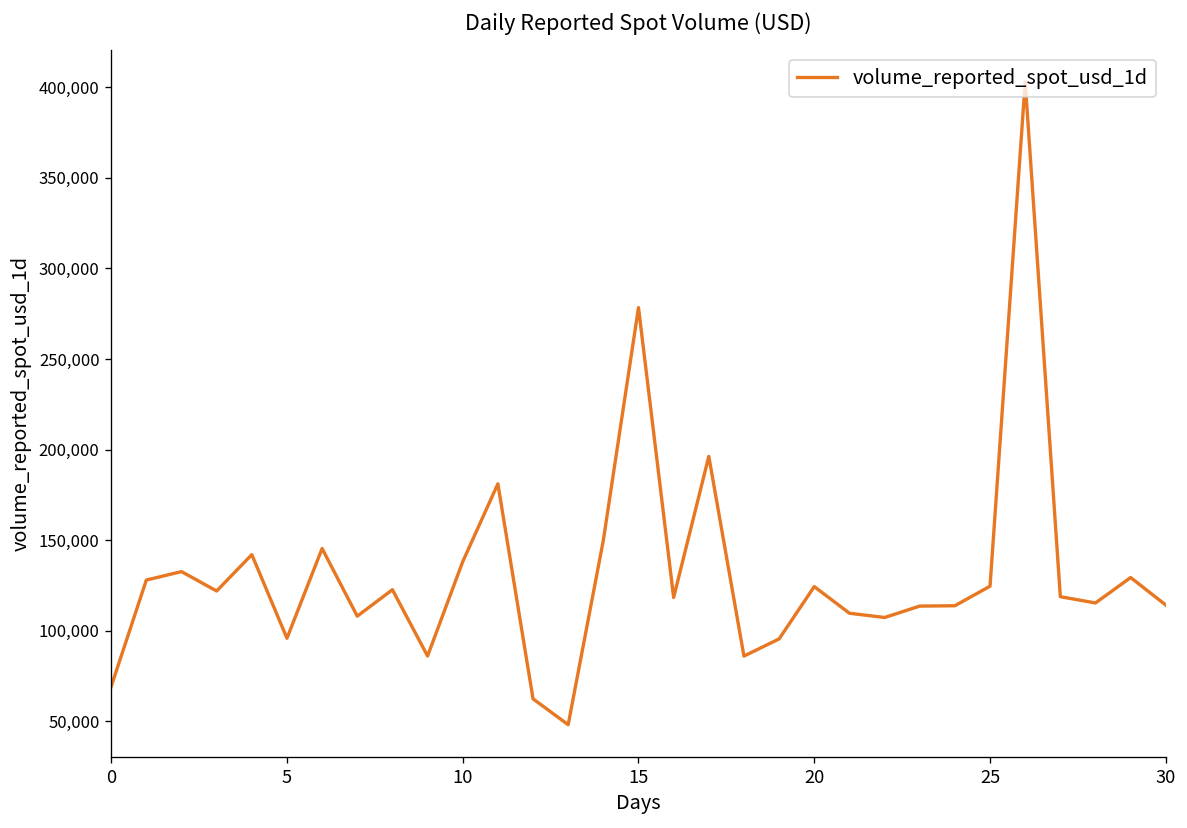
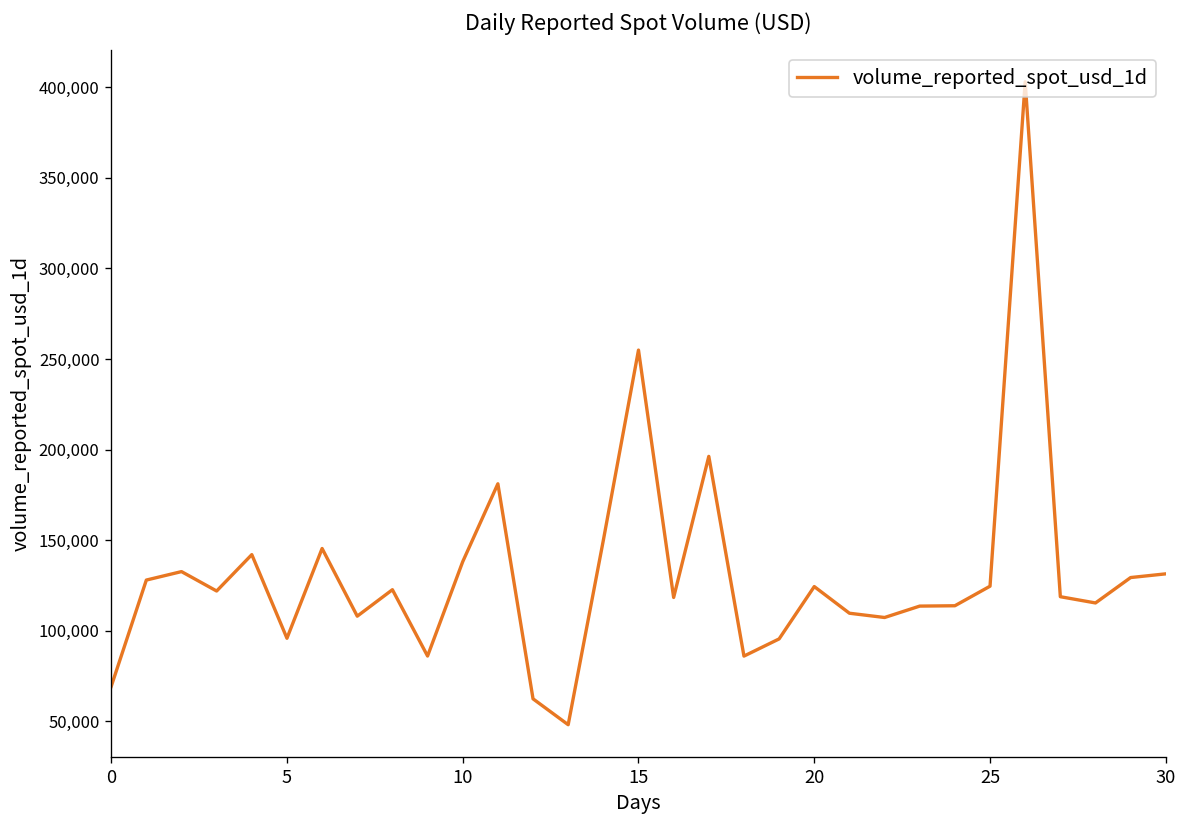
15: 278,000 -> 255,000
30: 114,000 -> 131,000
